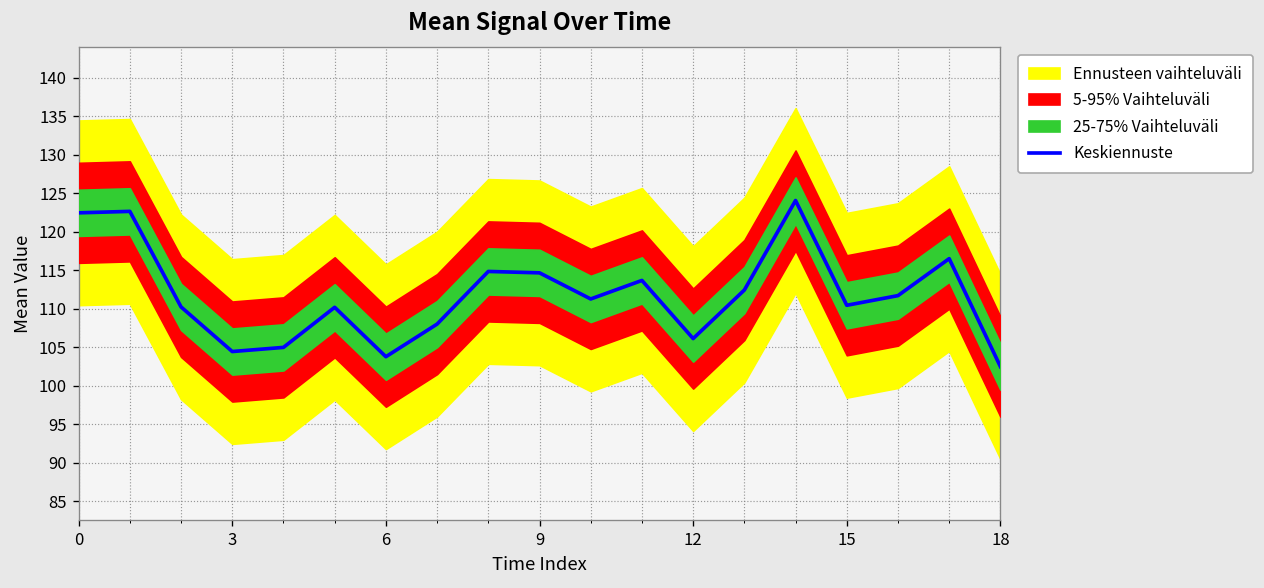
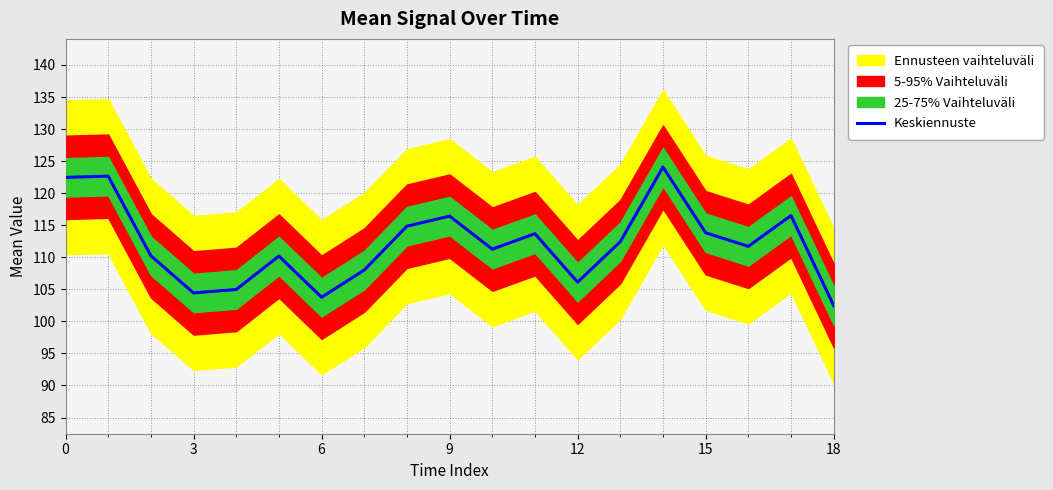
Keskiennuste, 9: 115 -> 116
Keskiennuste, 15: 110 -> 114
